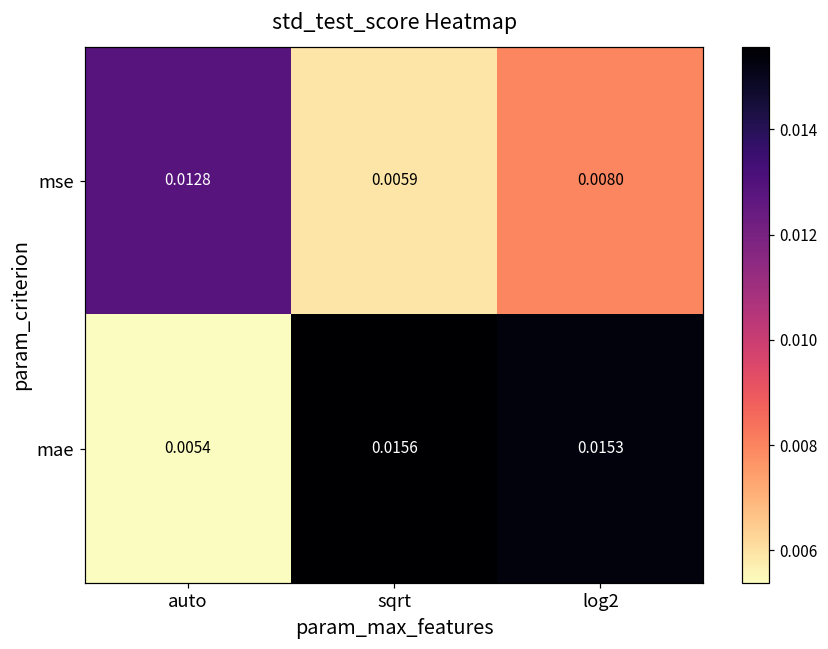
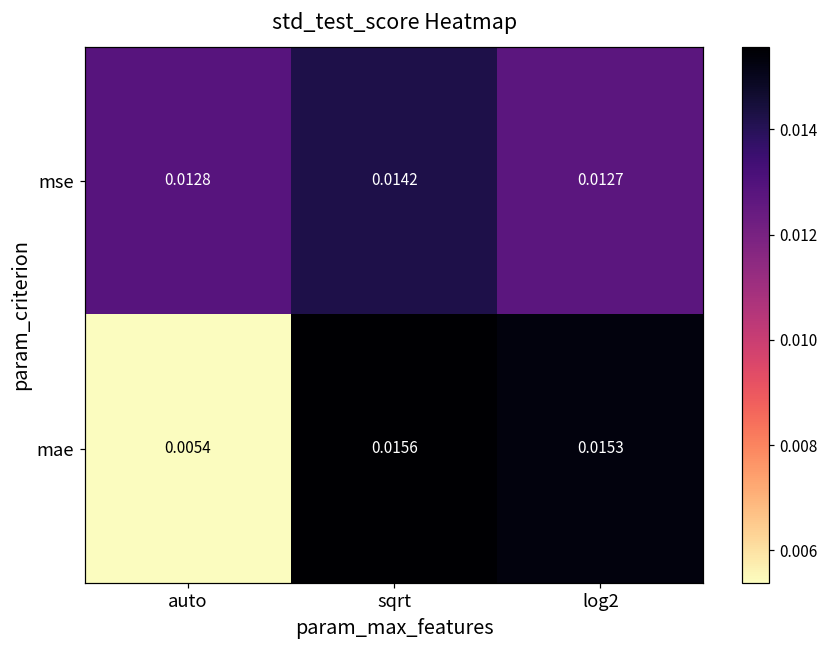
mse, sqrt: 0.0059 -> 0.0142
mse, log2: 0.0080 -> 0.0127
